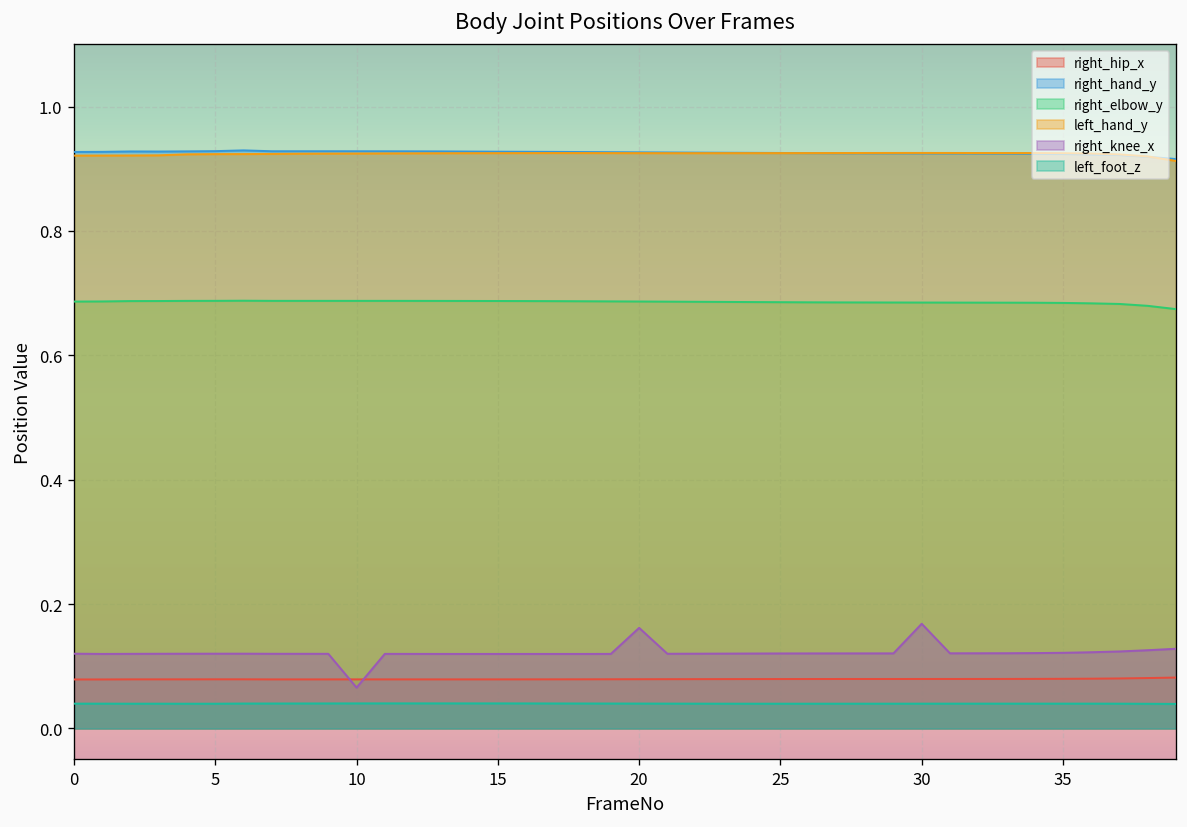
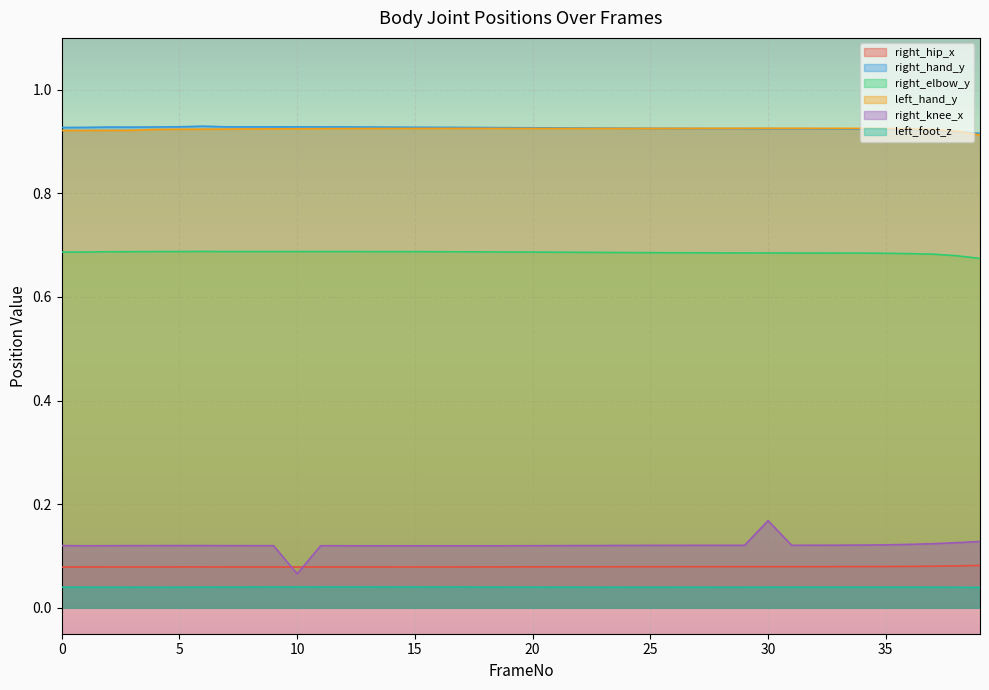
right_knee_x, 20: 0.16 -> 0.12
